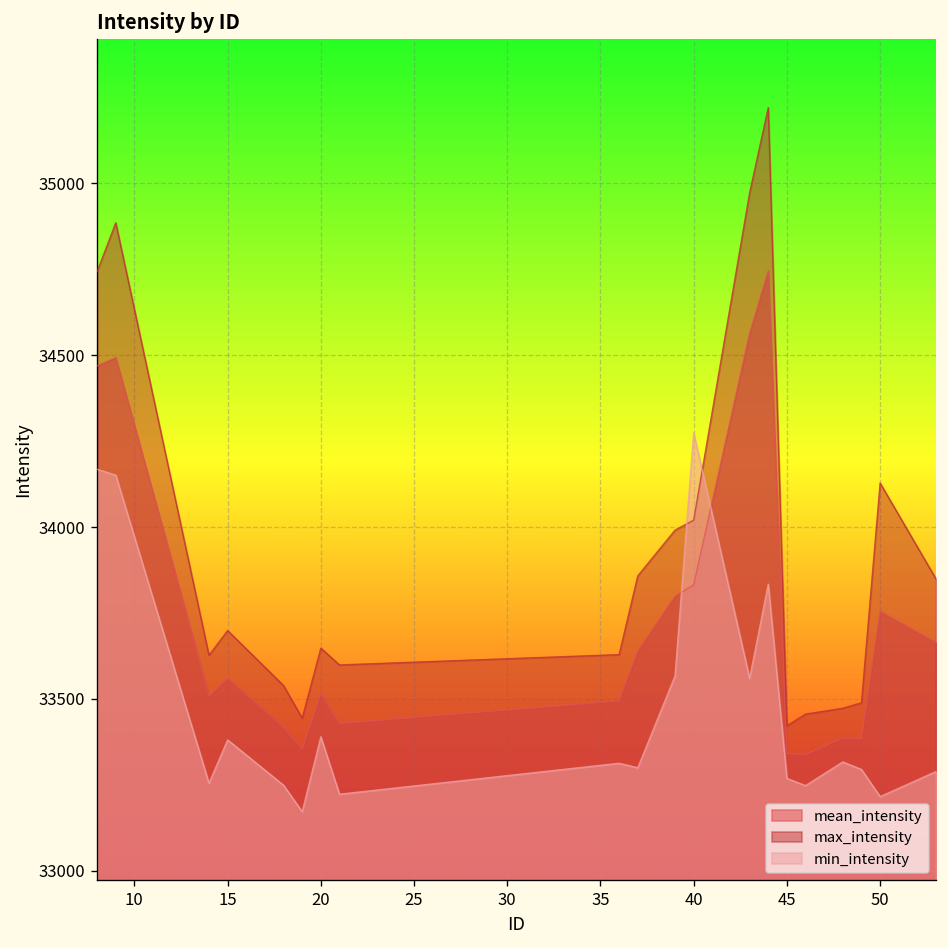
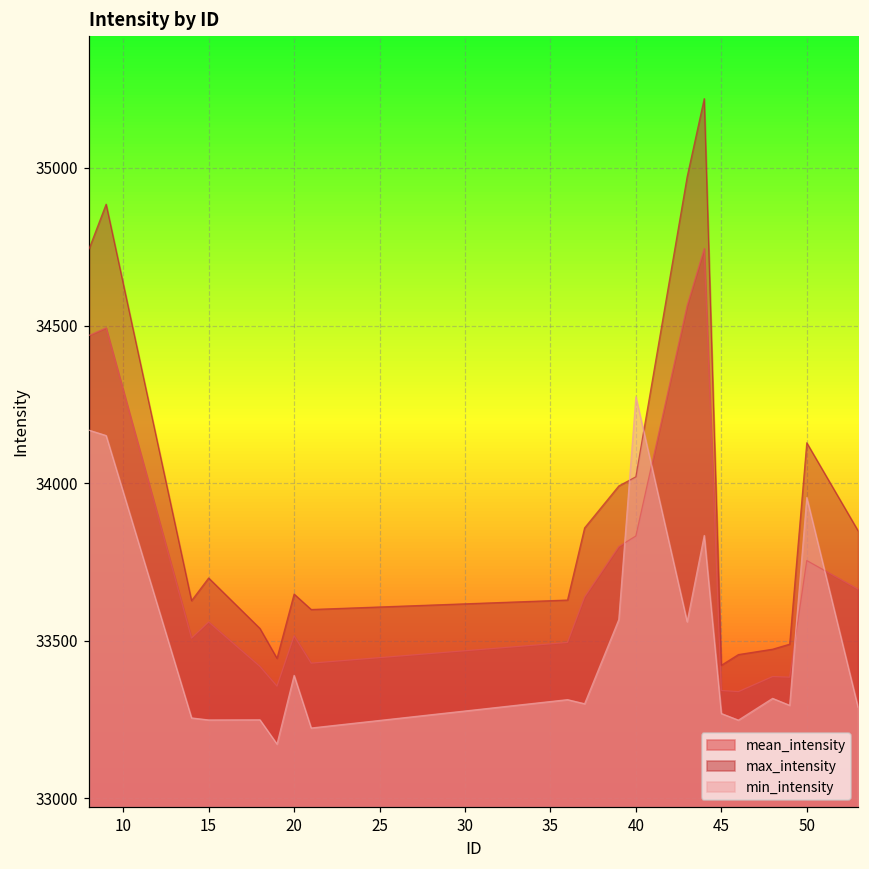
min_intensity, 15: 33380 -> 33250
min_intensity, 50: 33220 -> 33950
